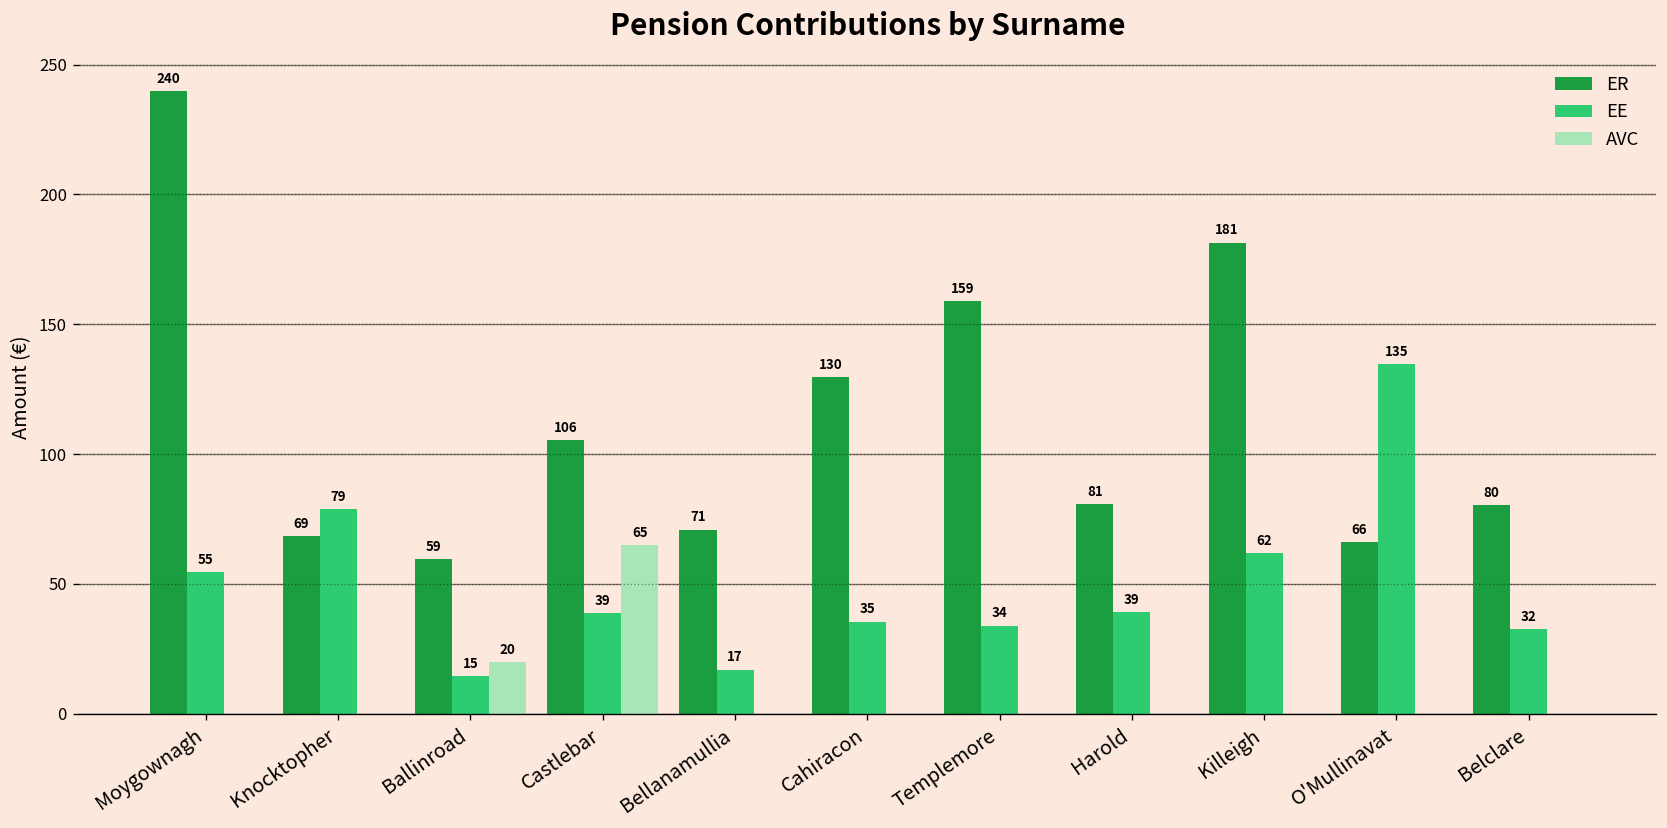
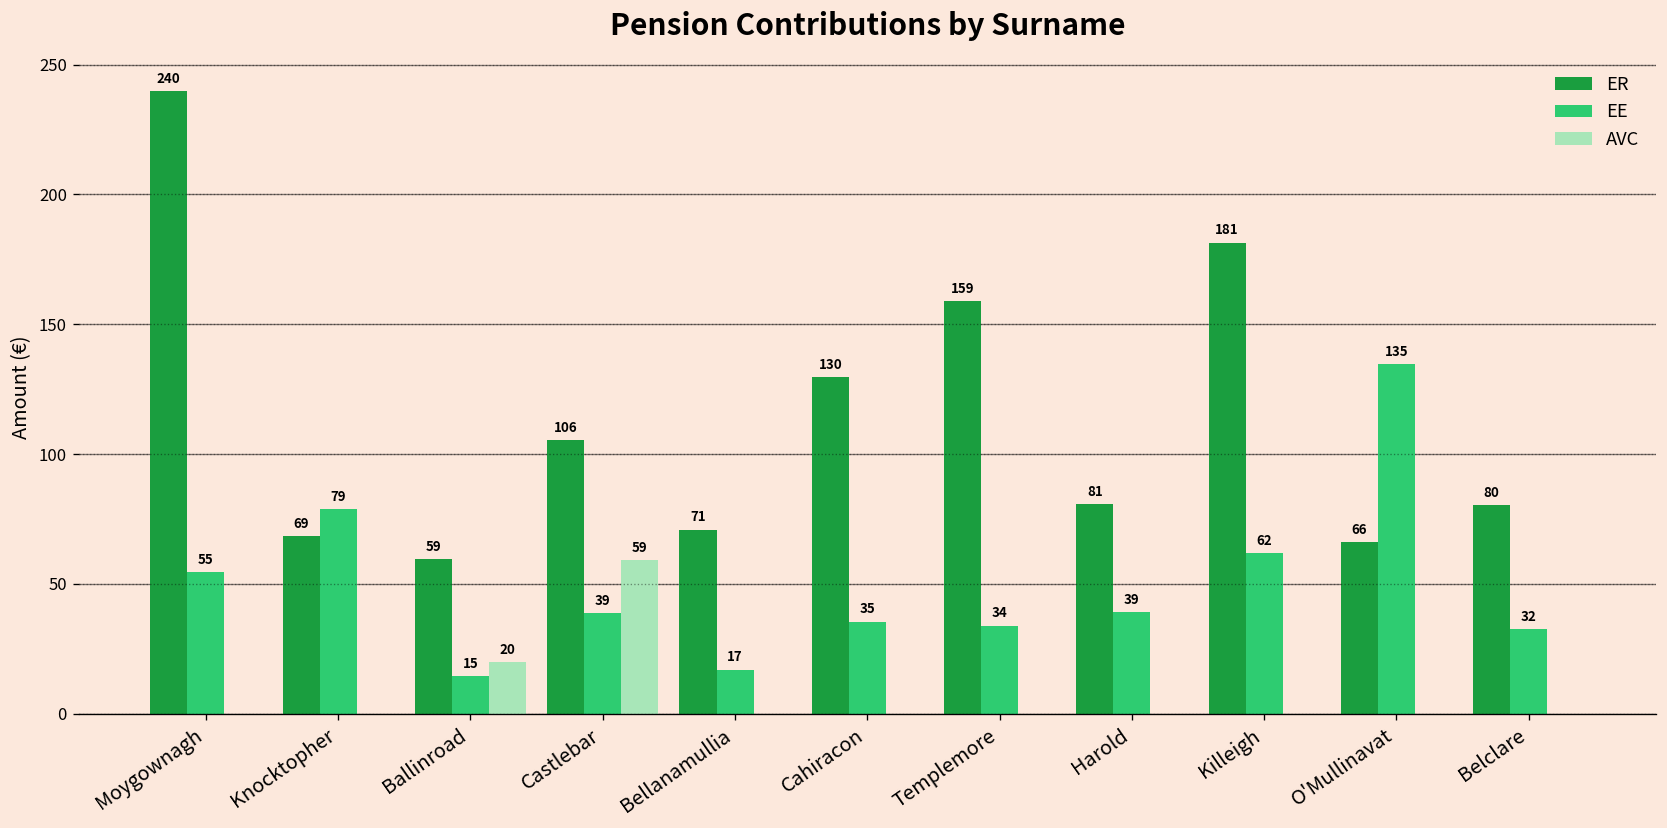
AVC, Castlebar: 65 -> 59
